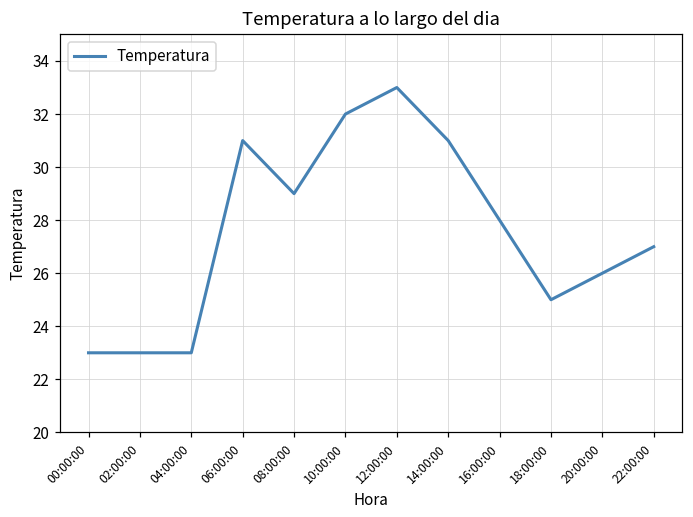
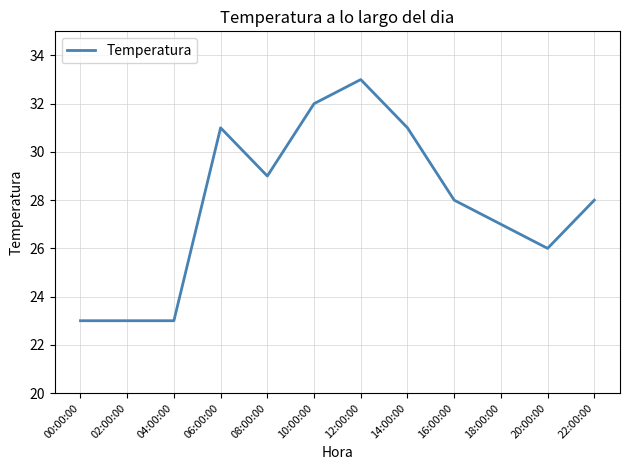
18:00:00: 25 -> 27
22:00:00: 27 -> 28
